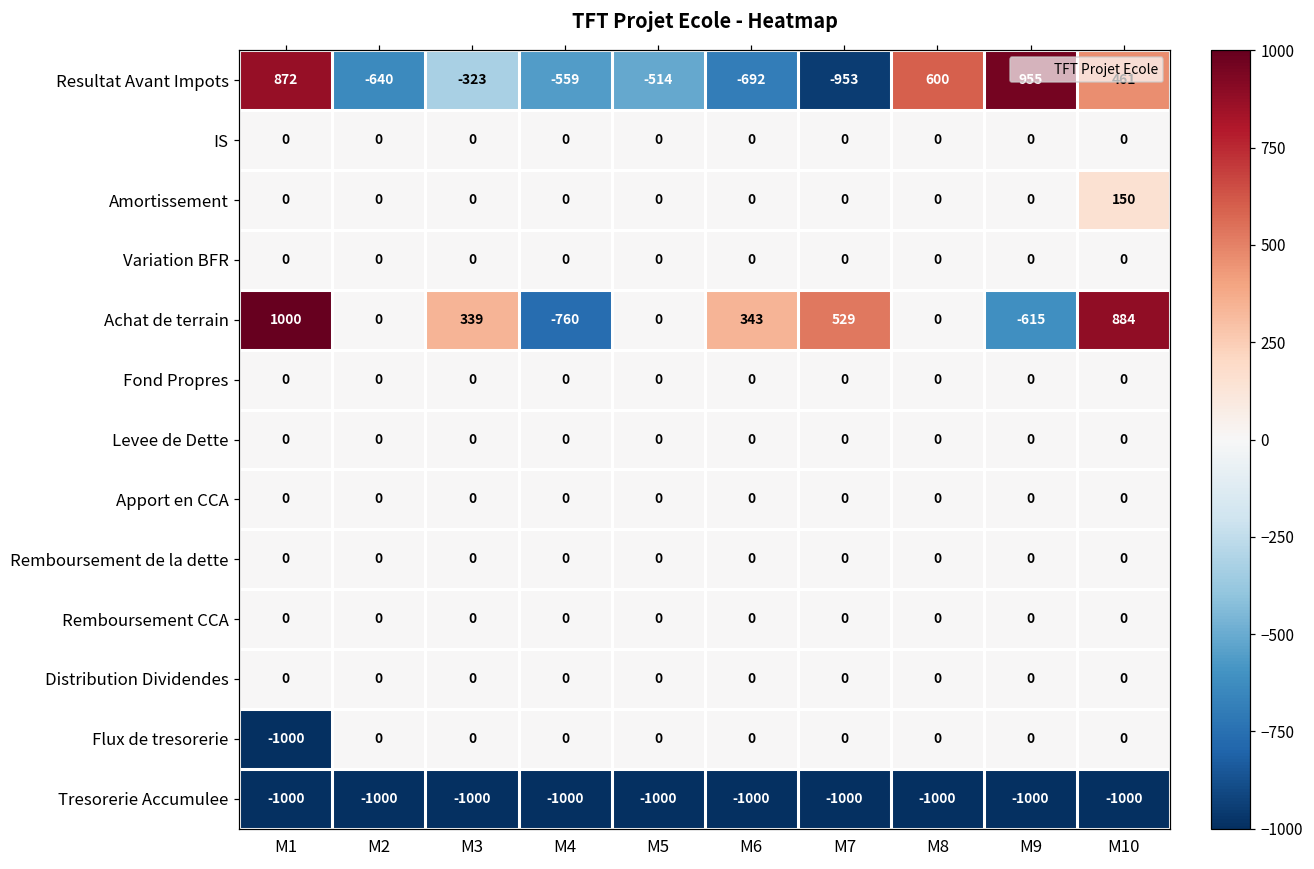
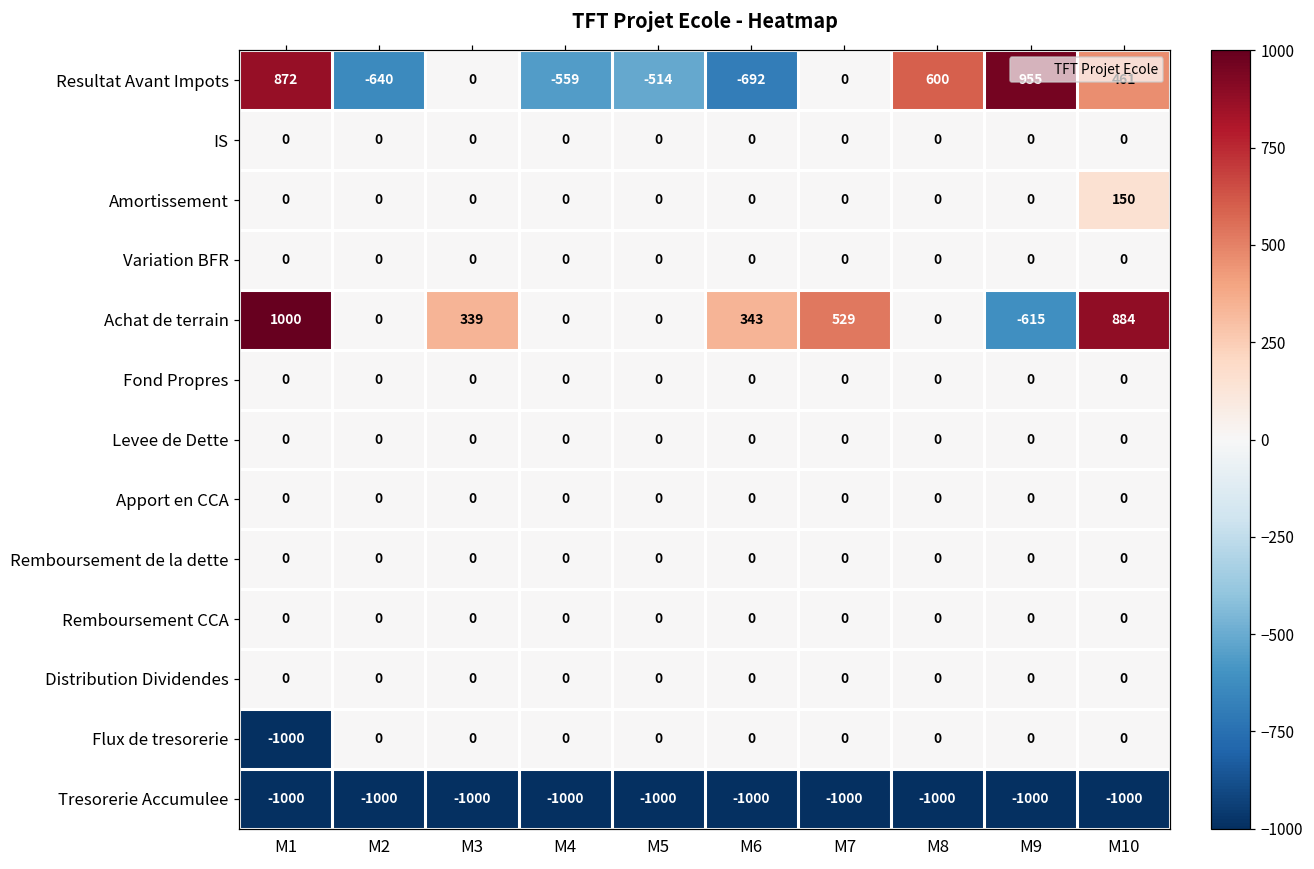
Resultat Avant Impots, M3: -323 -> 0
Resultat Avant Impots, M7: -953 -> 0
Achat de terrain, M4: -760 -> 0
